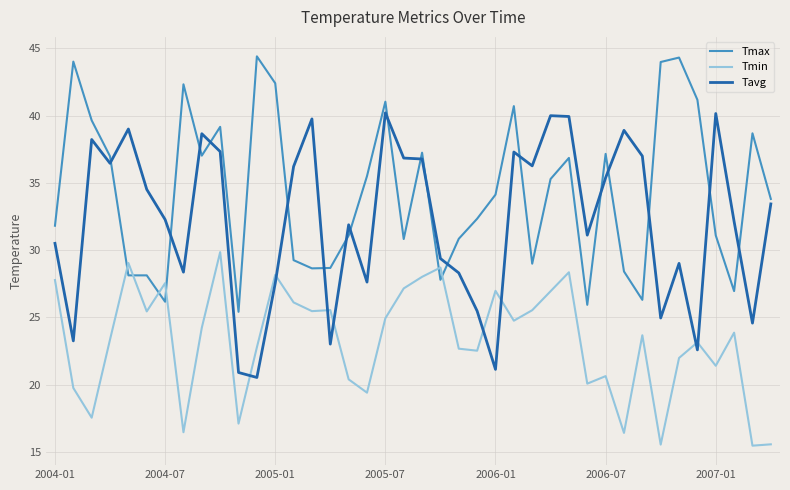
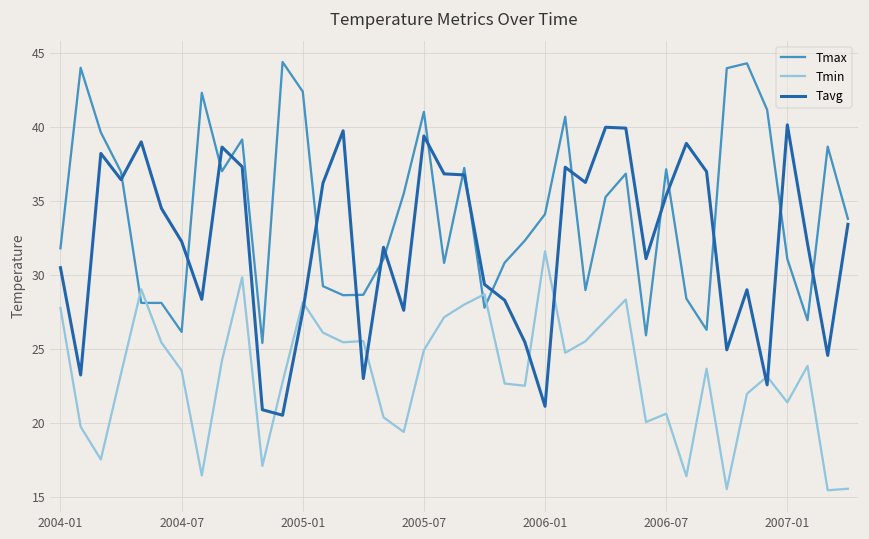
Tmin, 2004-07: 27.5 -> 23.6
Tavg, 2005-07: 40.2 -> 39.4
Tmin, 2006-01: 27.0 -> 31.6
